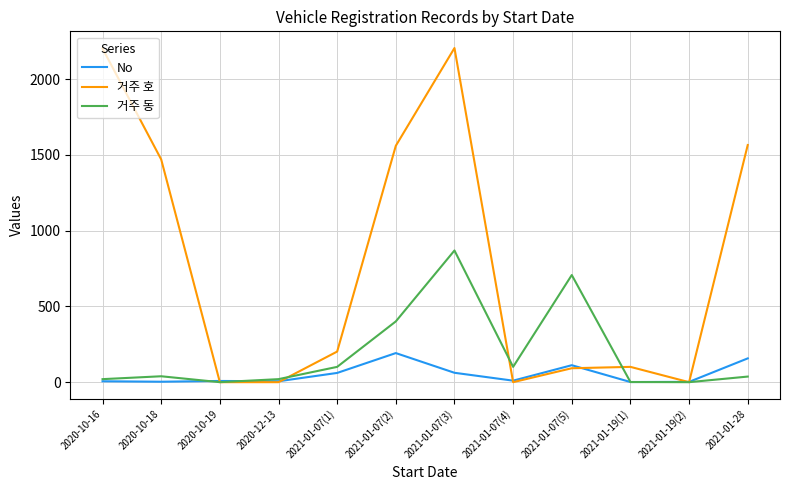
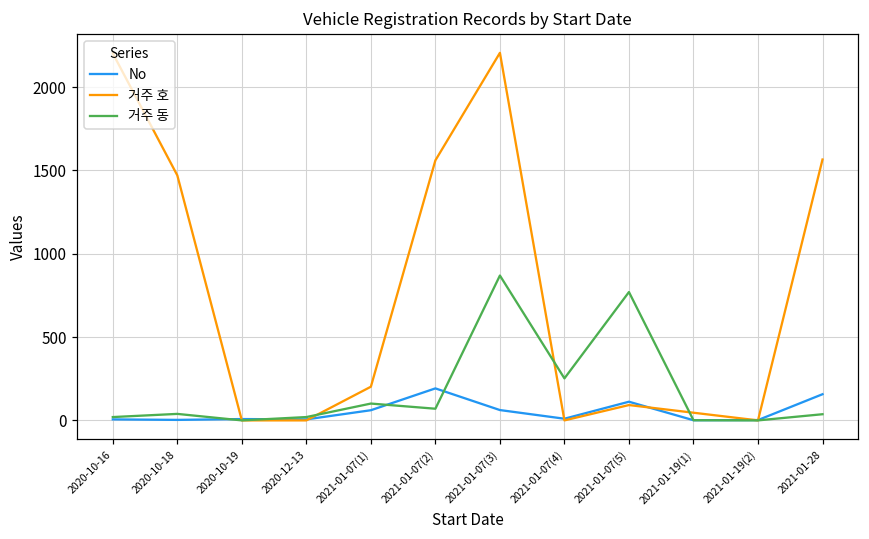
거주 동, 2021-01-07(2): 400 -> 70
거주 동, 2021-01-07(4): 100 -> 250
거주 동, 2021-01-07(5): 710 -> 770
거주 호, 2021-01-19(1): 100 -> 50
